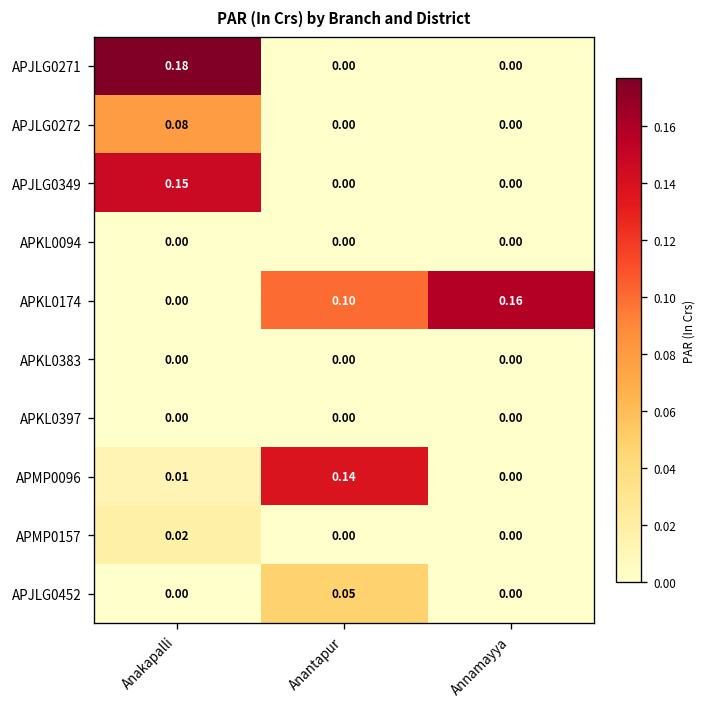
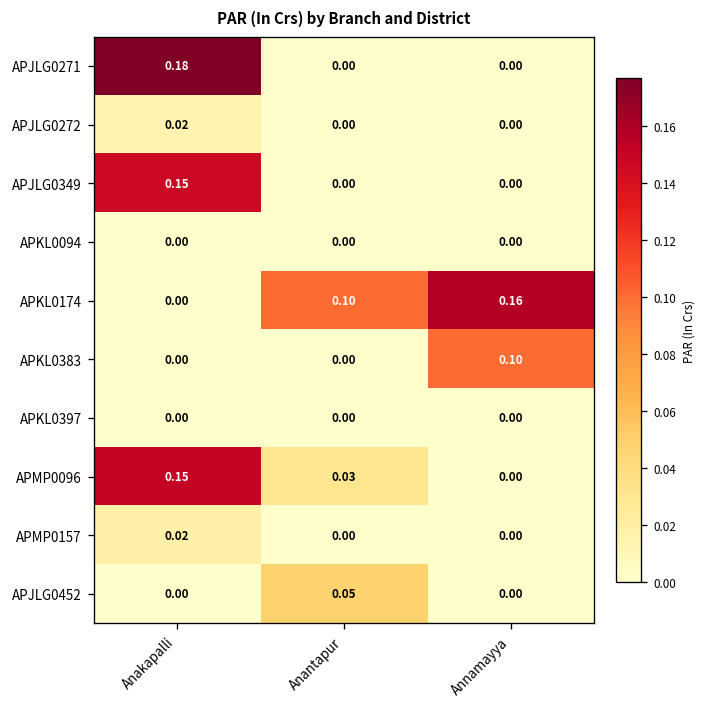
APJLG0272, Anakapalli: 0.08 -> 0.02
APKL0383, Annamayya: 0.00 -> 0.10
APMP0096, Anakapalli: 0.01 -> 0.15
APMP0096, Anantapur: 0.14 -> 0.03
